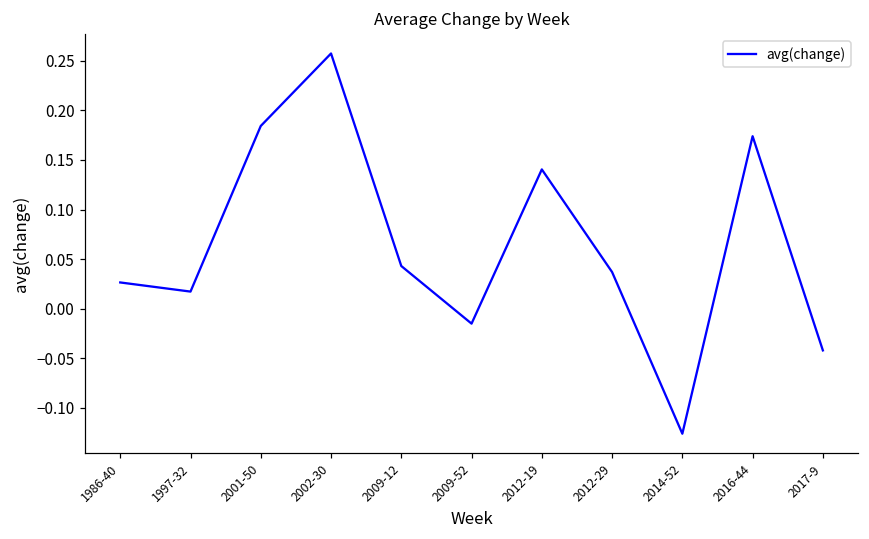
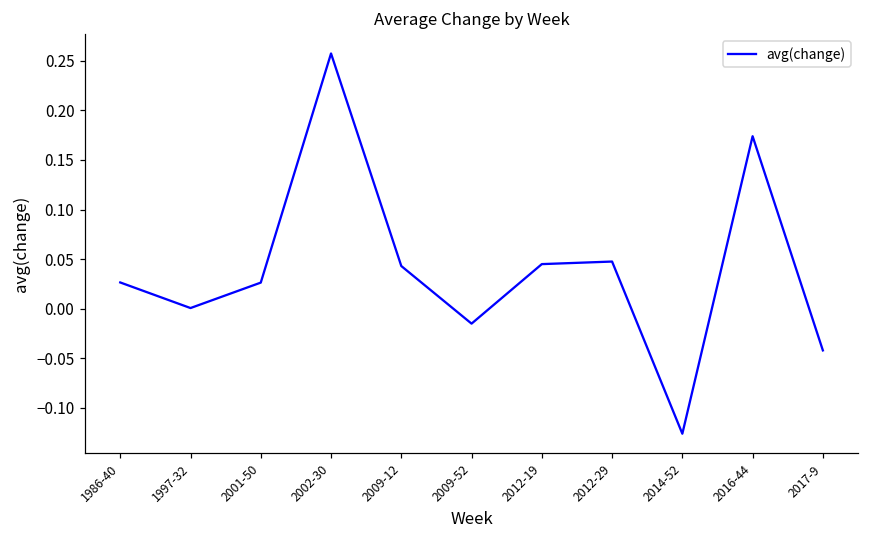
1997-32: 0.02 -> 0.00
2001-50: 0.18 -> 0.03
2012-19: 0.14 -> 0.04
2012-29: 0.04 -> 0.05
